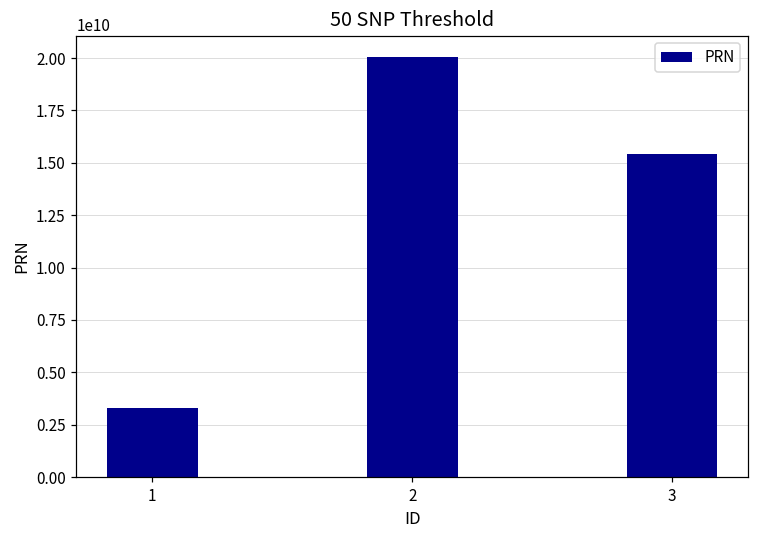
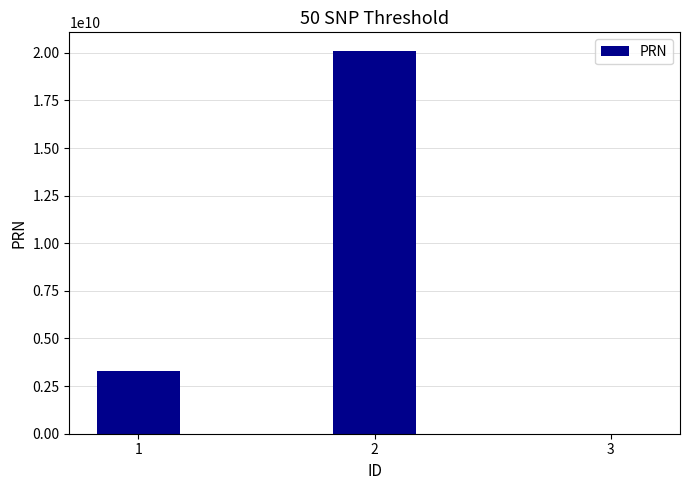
3: 15400000000 -> 0
